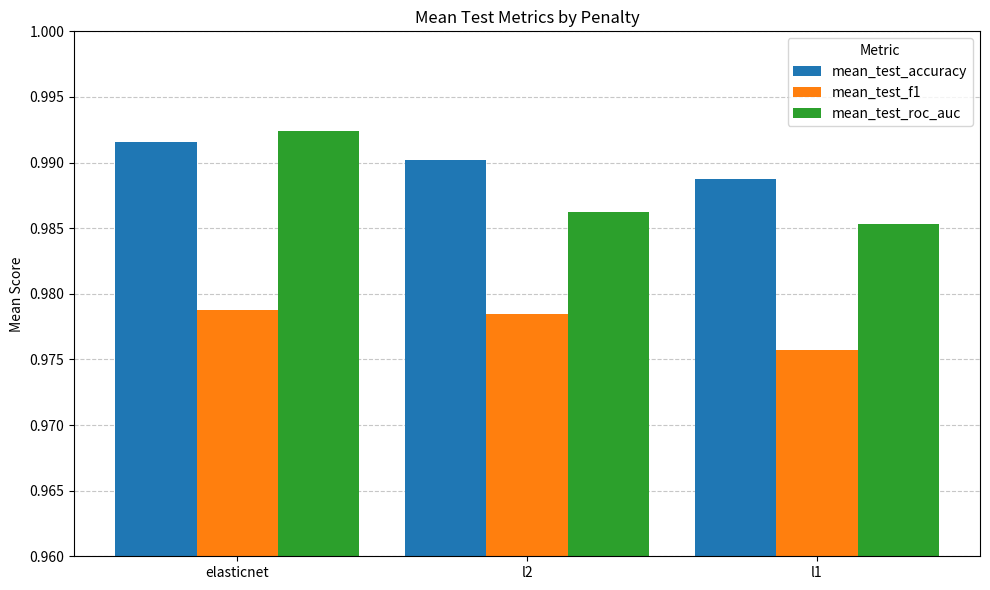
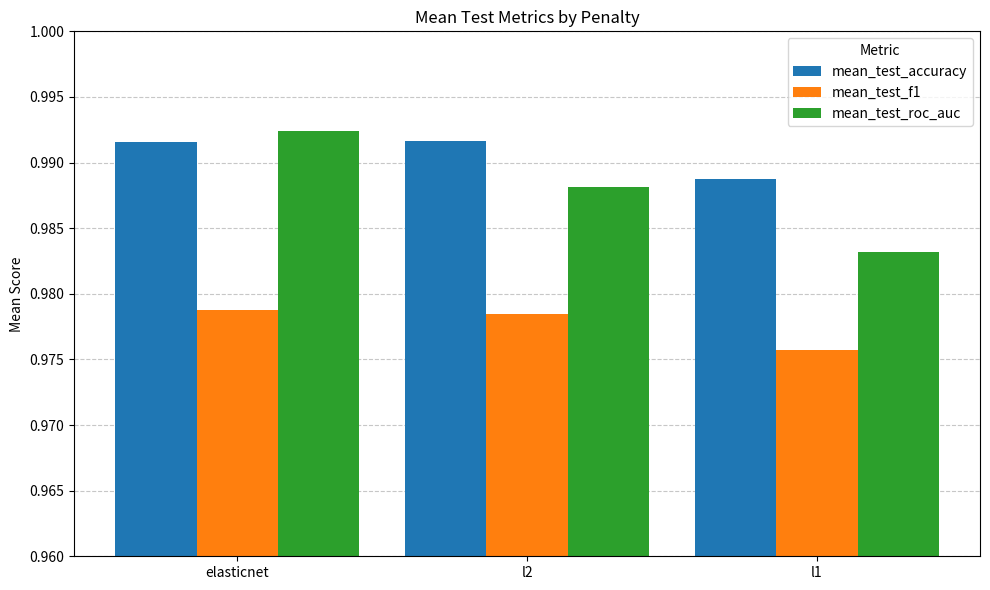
mean_test_accuracy, l2: 0.9902 -> 0.9917
mean_test_roc_auc, l2: 0.9863 -> 0.9882
mean_test_roc_auc, l1: 0.9853 -> 0.9832
